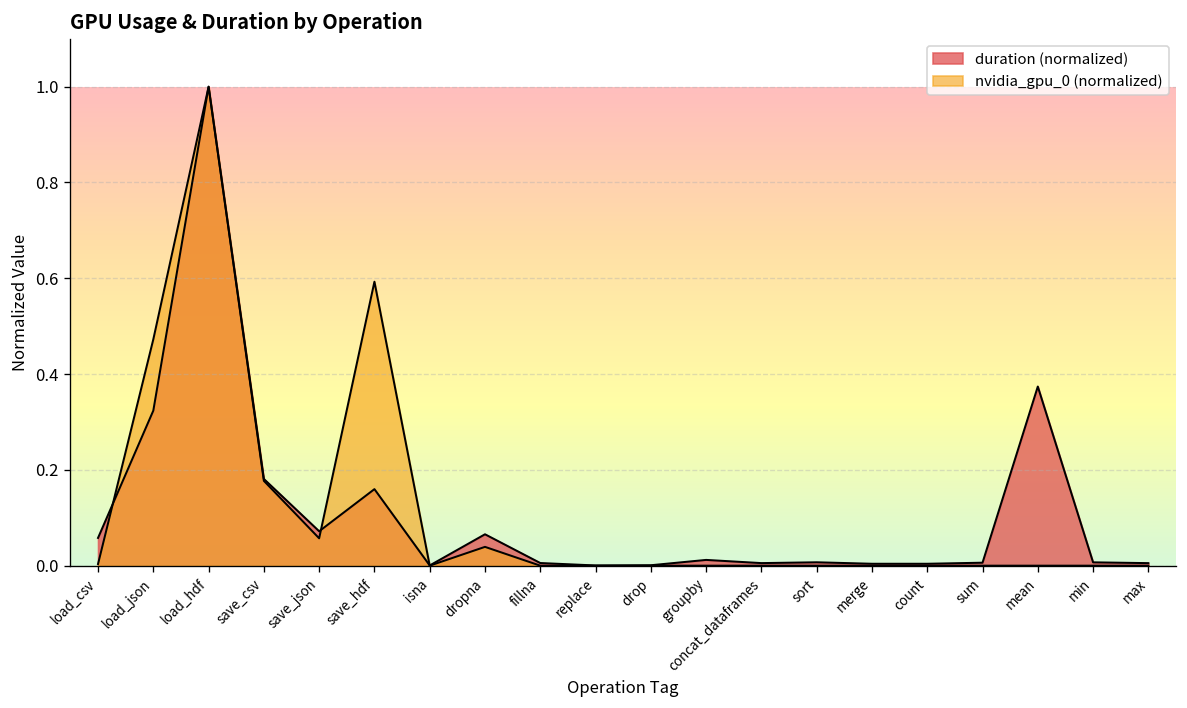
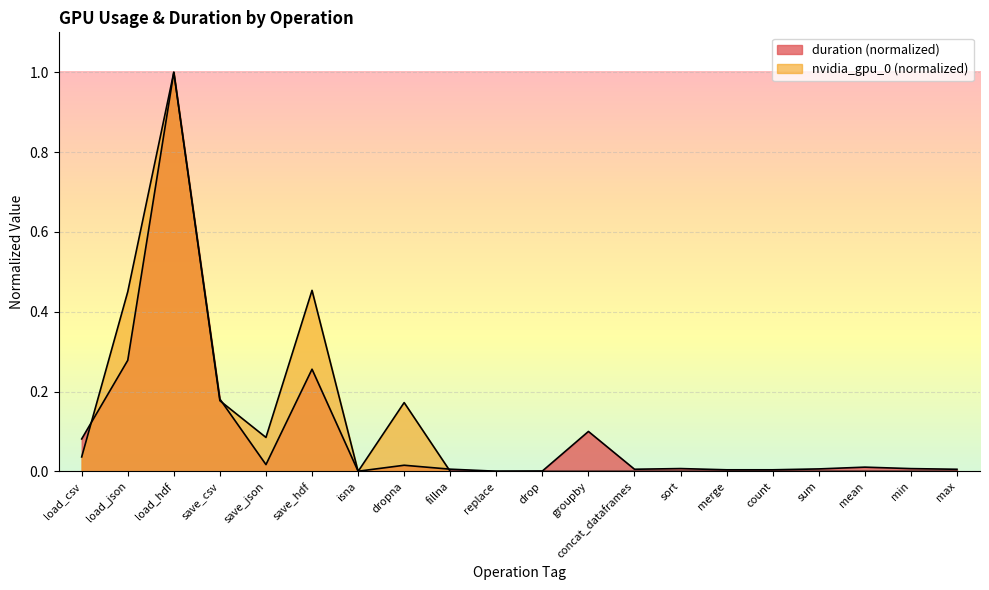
duration (normalized), load_csv: 0.06 -> 0.08
nvidia_gpu_0 (normalized), load_csv: 0.00 -> 0.04
duration (normalized), load_json: 0.32 -> 0.28
nvidia_gpu_0 (normalized), load_json: 0.47 -> 0.45
duration (normalized), save_json: 0.07 -> 0.02
nvidia_gpu_0 (normalized), save_json: 0.06 -> 0.09
duration (normalized), save_hdf: 0.16 -> 0.26
nvidia_gpu_0 (normalized), save_hdf: 0.59 -> 0.45
duration (normalized), dropna: 0.07 -> 0.02
nvidia_gpu_0 (normalized), dropna: 0.04 -> 0.17
duration (normalized), groupby: 0.01 -> 0.10
duration (normalized), mean: 0.37 -> 0.01
